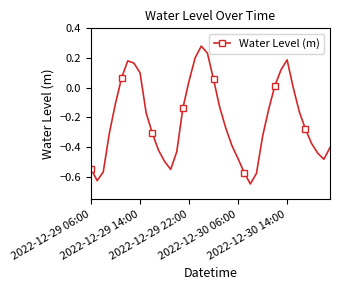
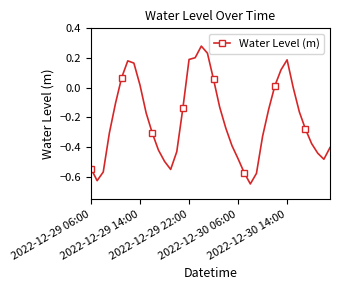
2022-12-29 14:00: 0.10 -> 0.02
2022-12-29 22:00: 0.05 -> 0.19
